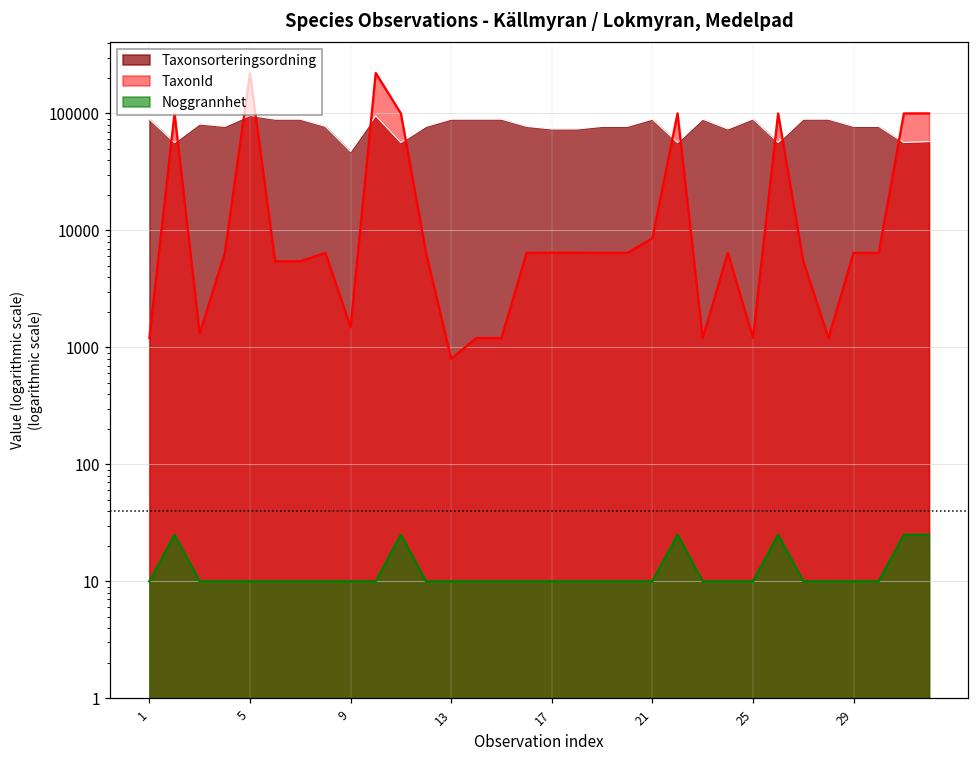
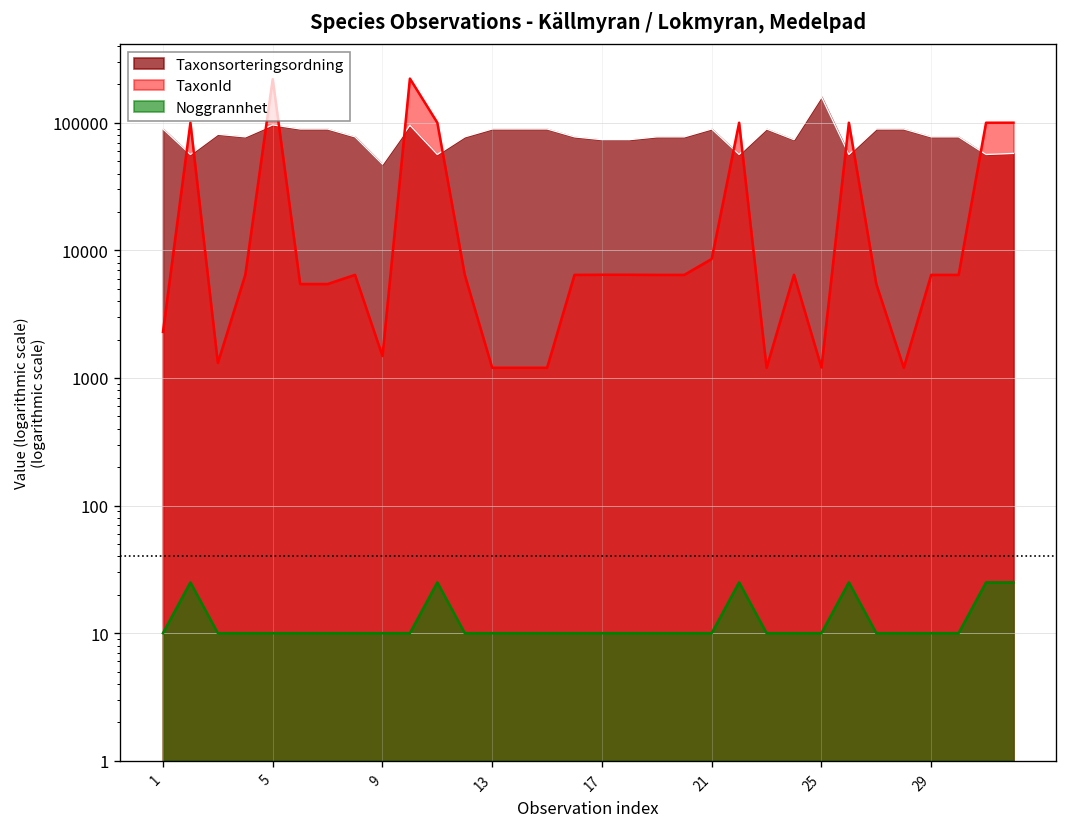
TaxonId, 1: 1200 -> 2300
TaxonId, 13: 800 -> 1200
Taxonsorteringsordning, 25: 90000 -> 160000
